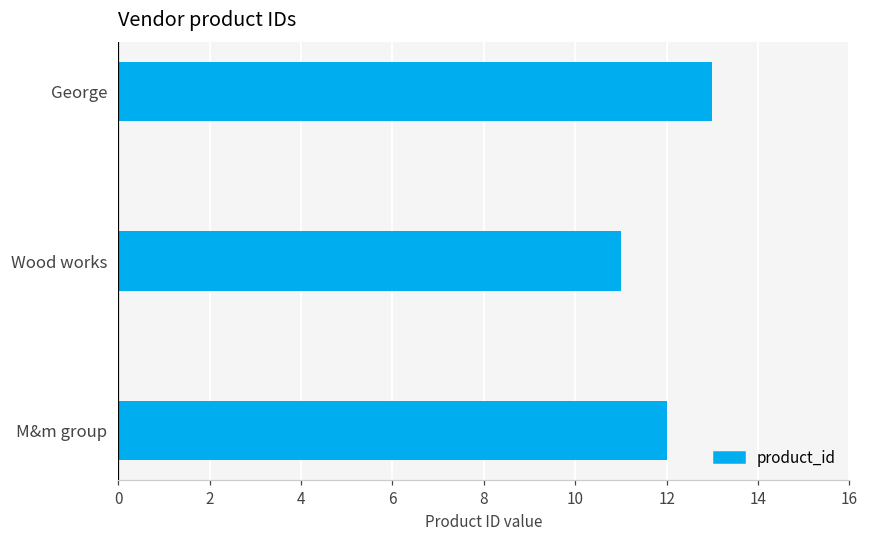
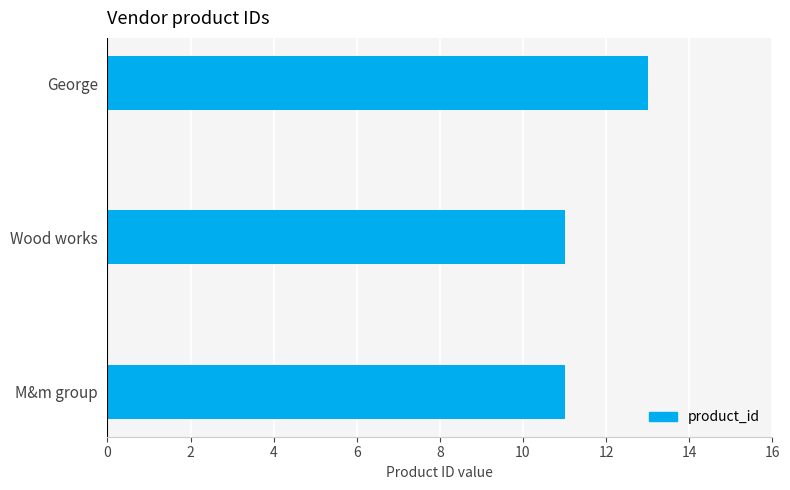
M&m group: 12 -> 11
